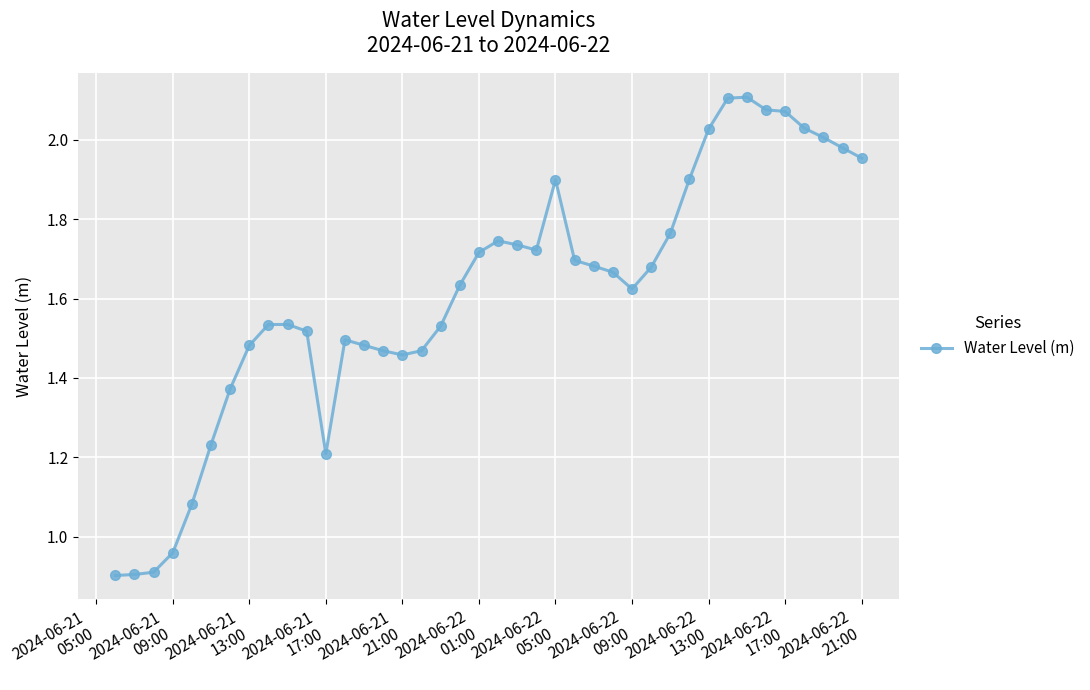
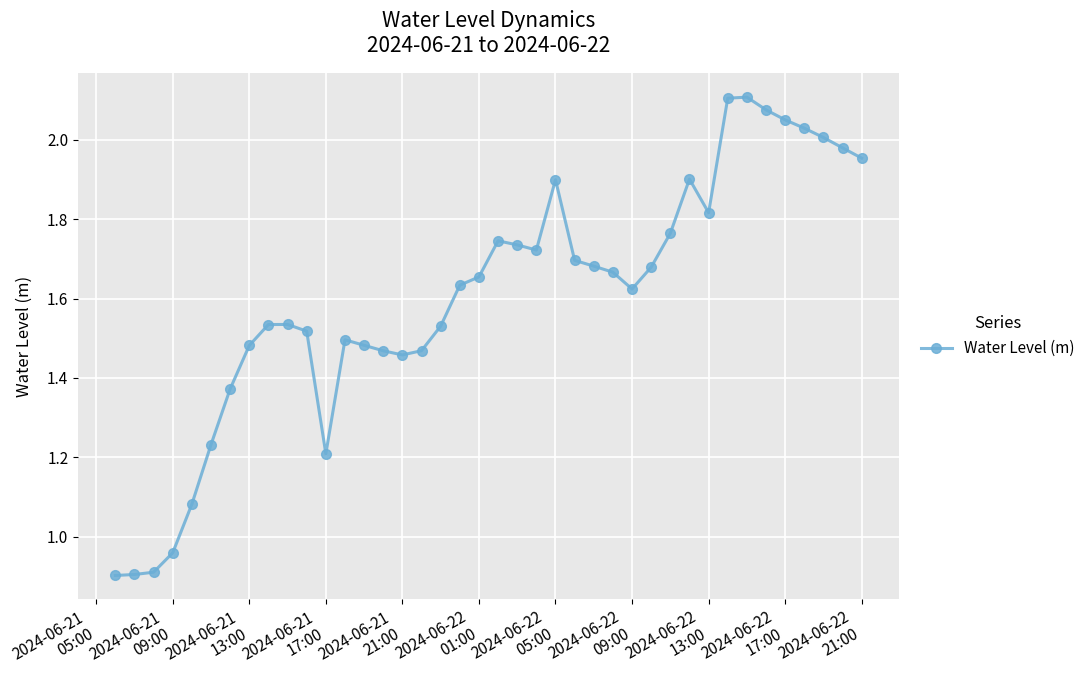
2024-06-22 01:00: 1.72 -> 1.65
2024-06-22 13:00: 2.03 -> 1.82
2024-06-22 17:00: 2.07 -> 2.05
